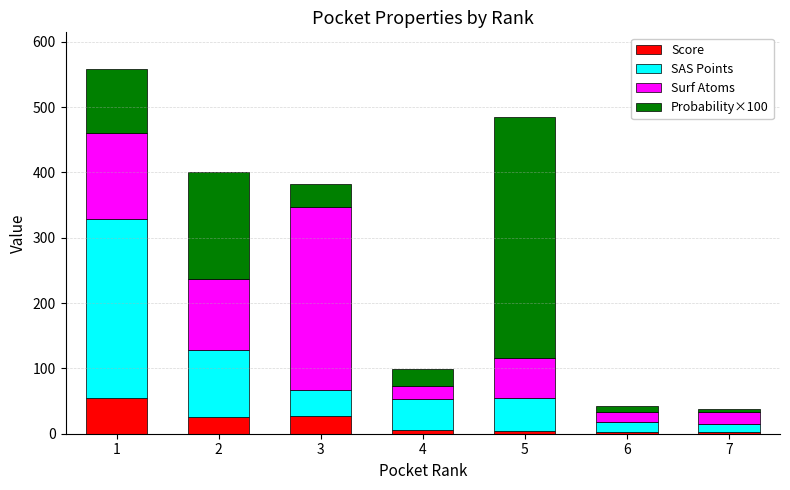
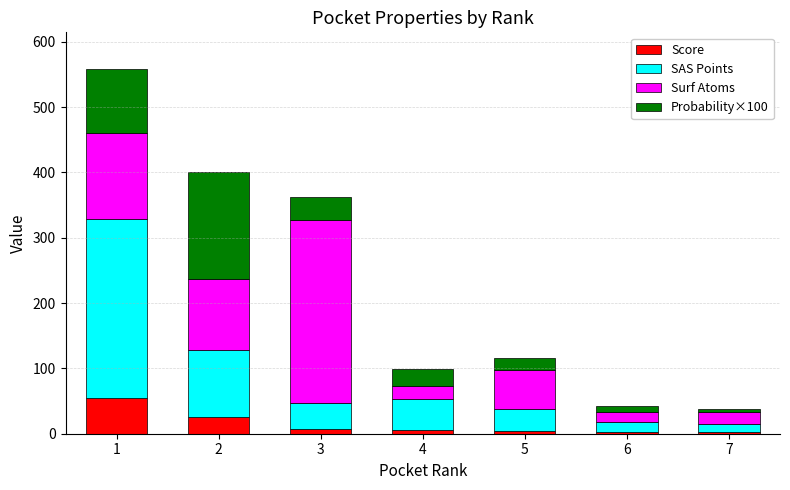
Score, 3: 30 -> 10
SAS Points, 5: 50 -> 30
Probability×100, 5: 370 -> 20
